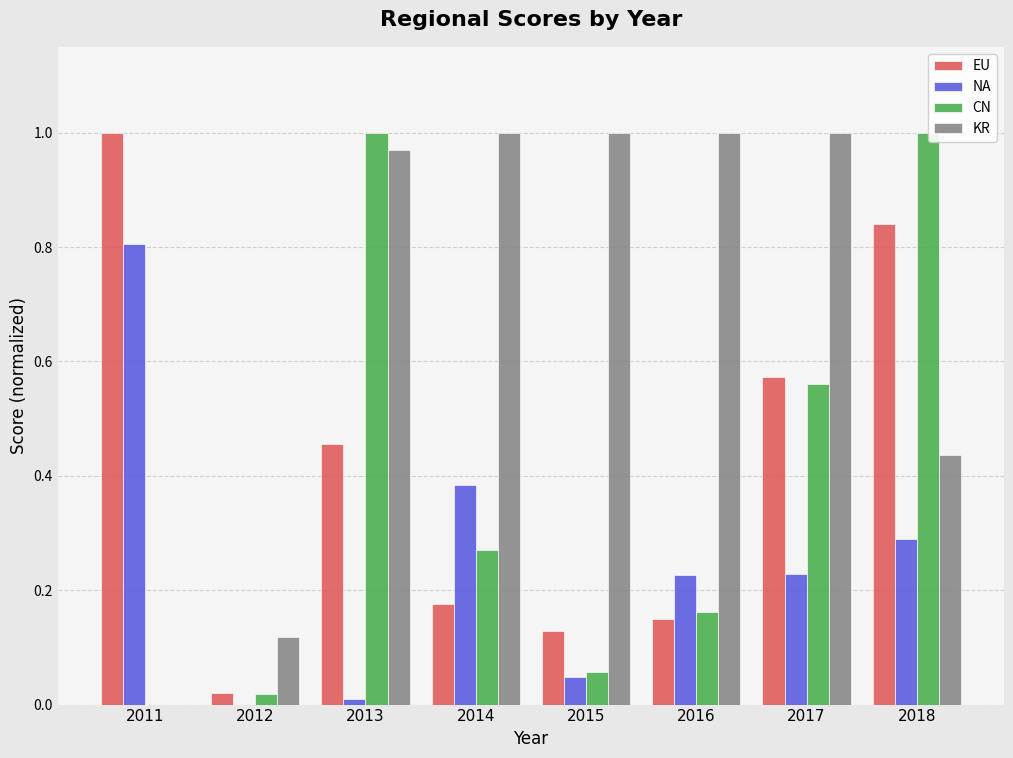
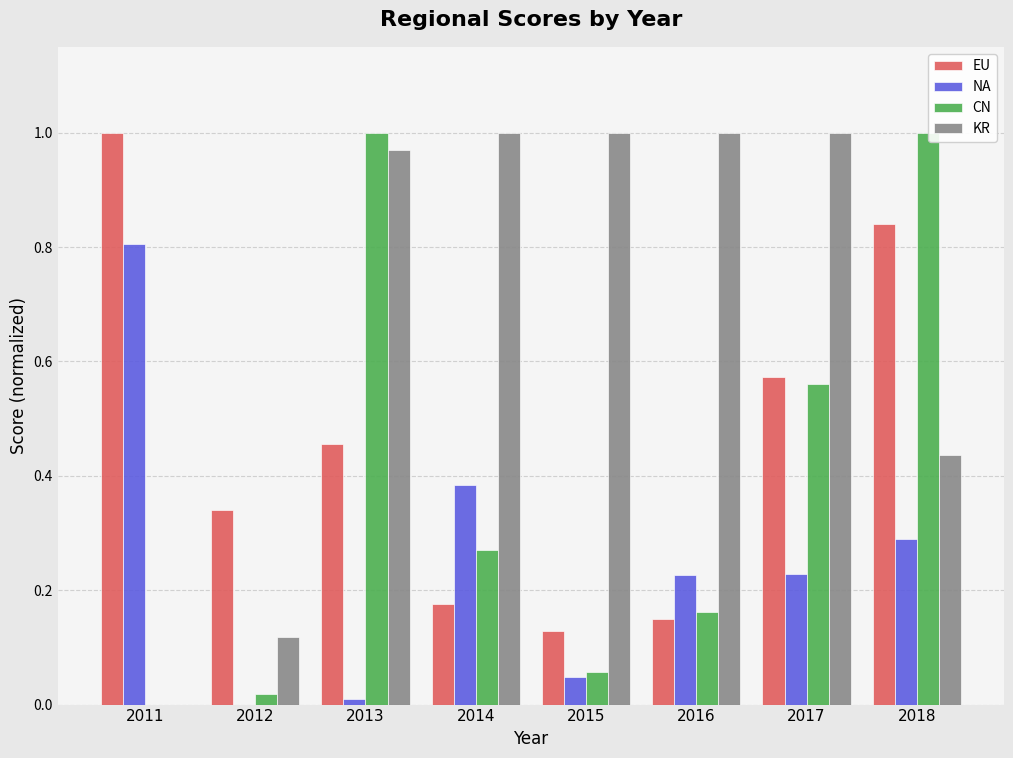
EU, 2012: 0.02 -> 0.34
